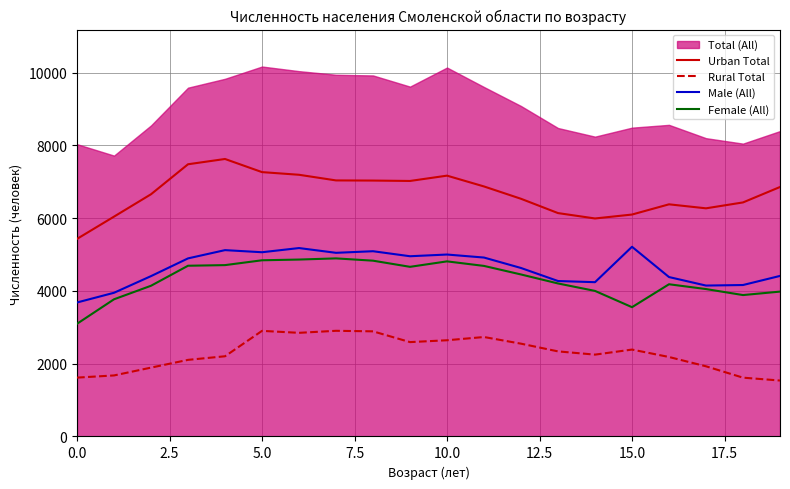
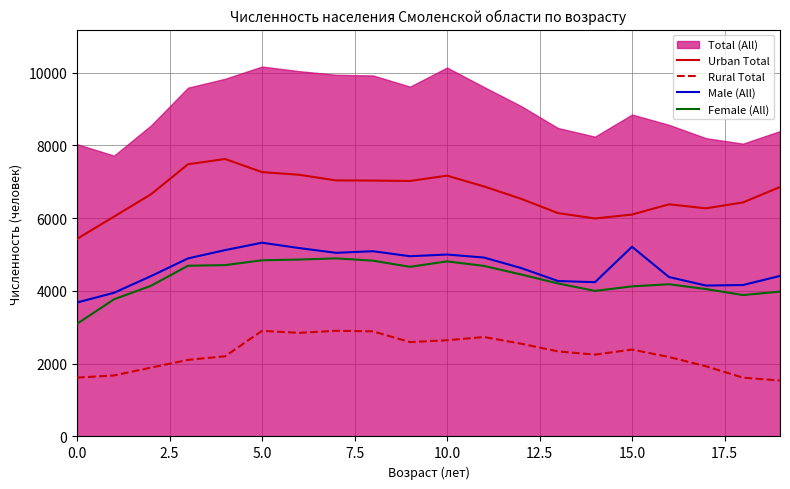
Male (All), 5.0: 5100 -> 5300
Total (All), 15.0: 8500 -> 8800
Female (All), 15.0: 3600 -> 4100
